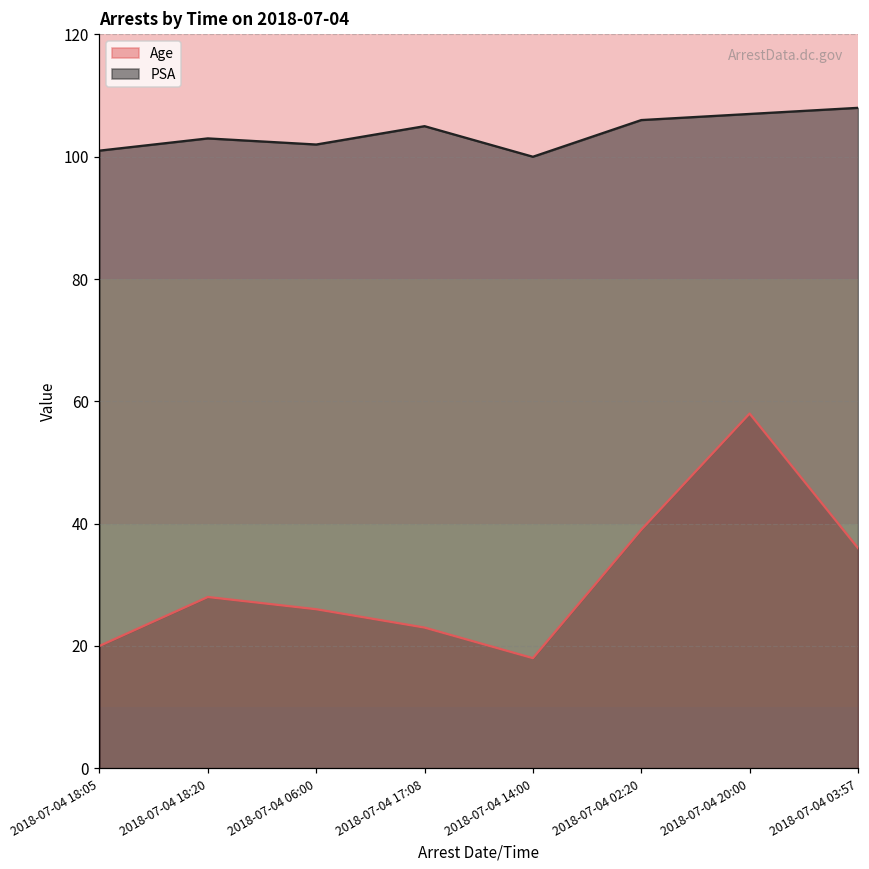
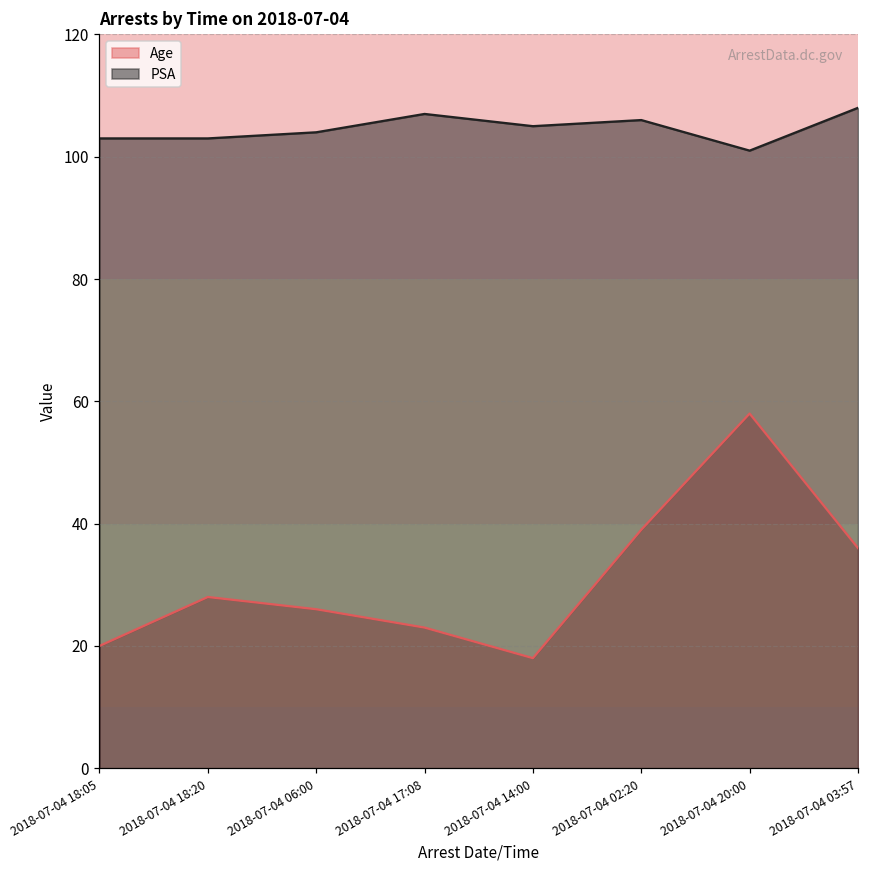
PSA, 2018-07-04 18:05: 101 -> 103
PSA, 2018-07-04 06:00: 102 -> 104
PSA, 2018-07-04 17:08: 105 -> 107
PSA, 2018-07-04 14:00: 100 -> 105
PSA, 2018-07-04 20:00: 107 -> 101
